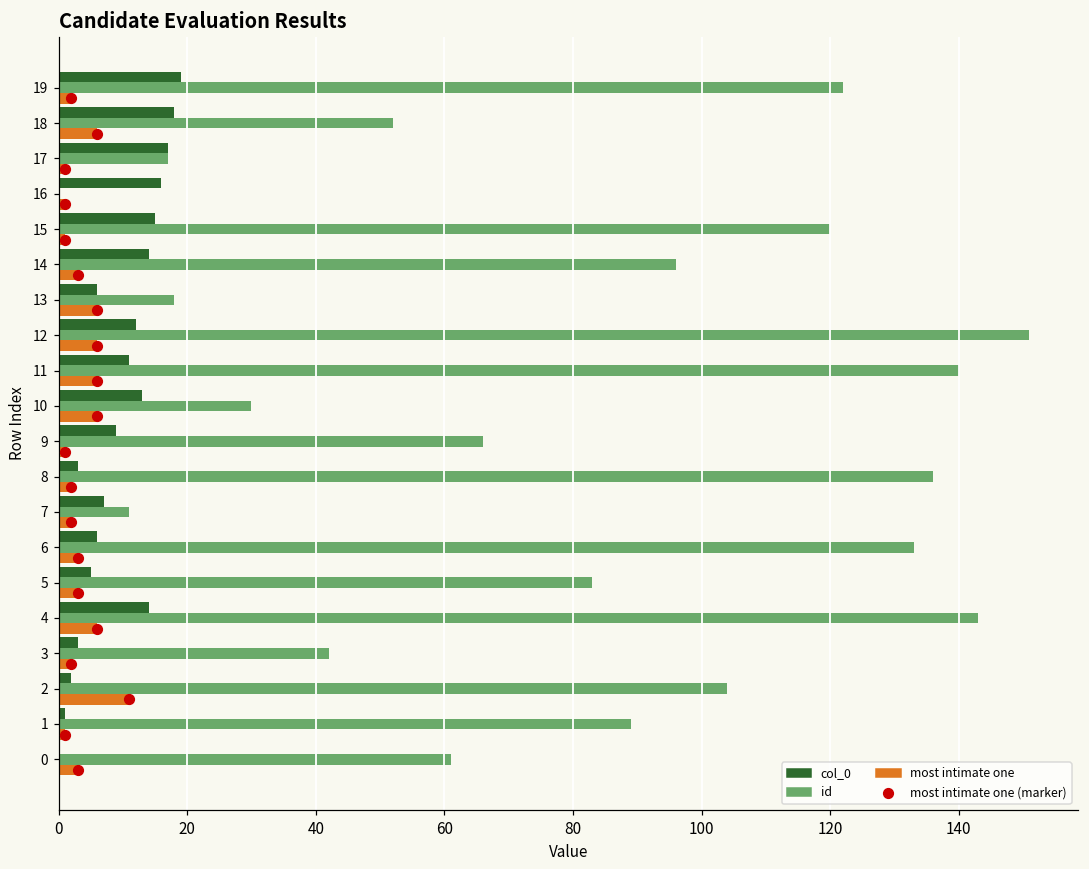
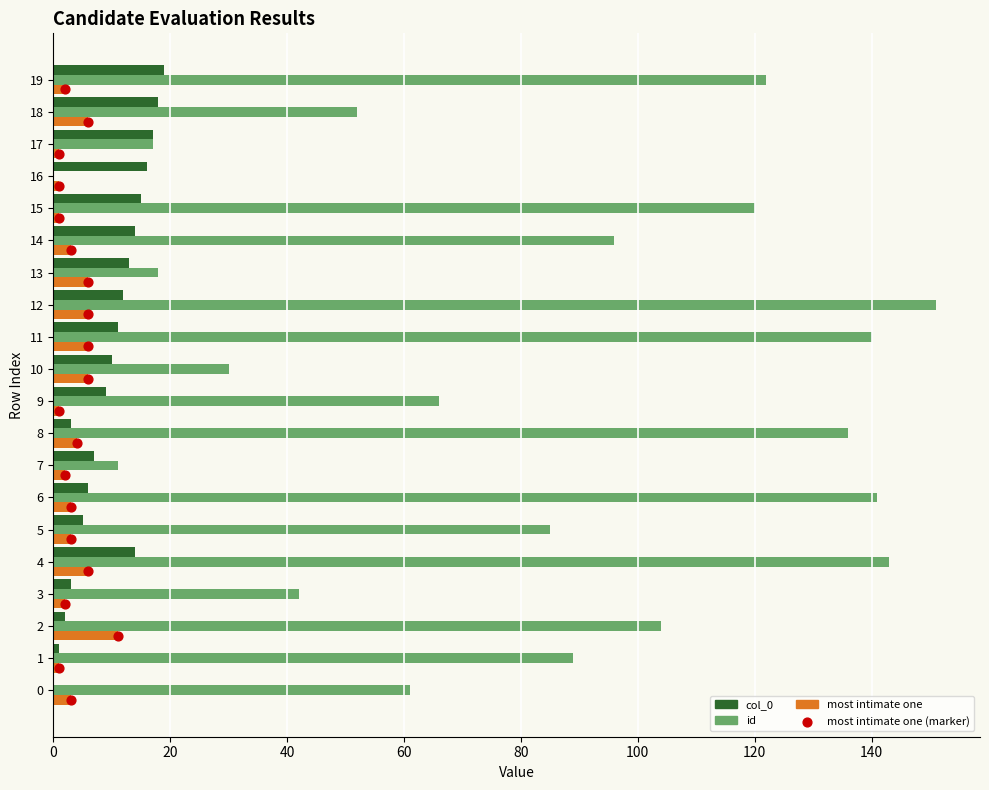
col_0, 13: 6 -> 13
col_0, 10: 13 -> 10
most intimate one, 8: 2 -> 4
id, 6: 133 -> 141
id, 5: 83 -> 85
